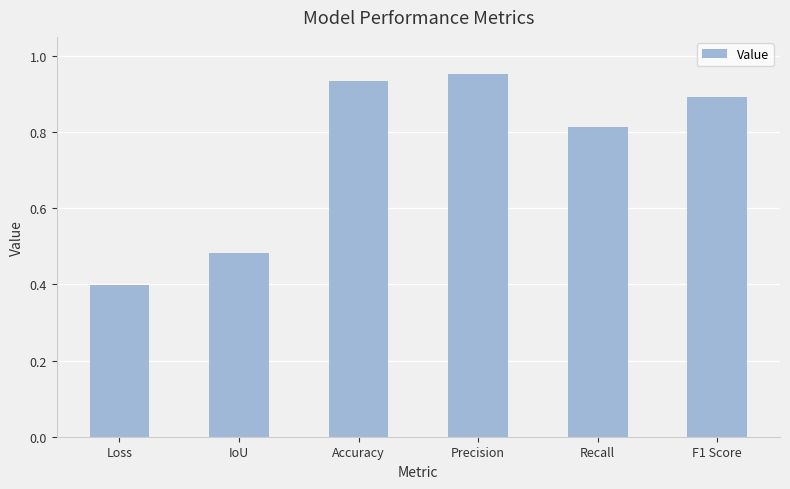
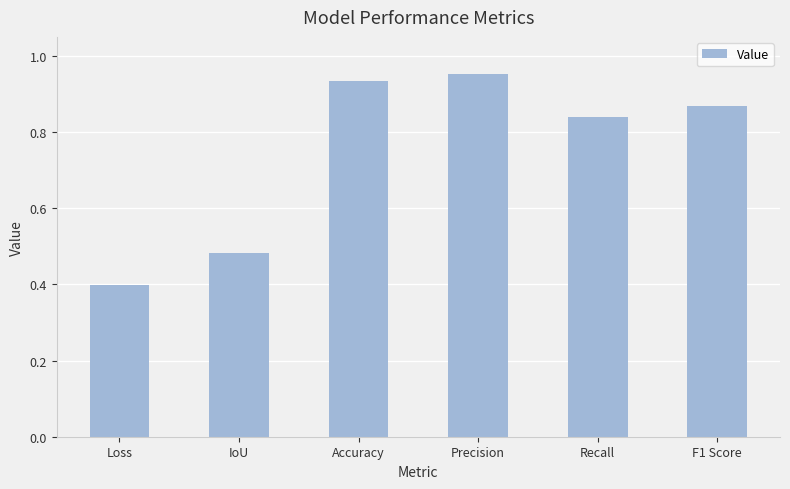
Recall: 0.81 -> 0.84
F1 Score: 0.89 -> 0.87
